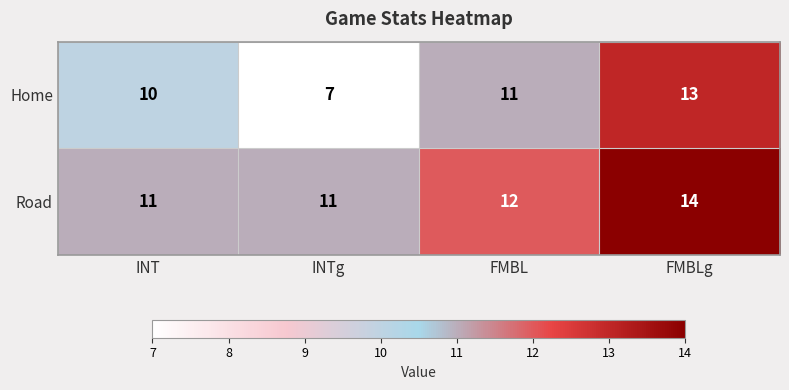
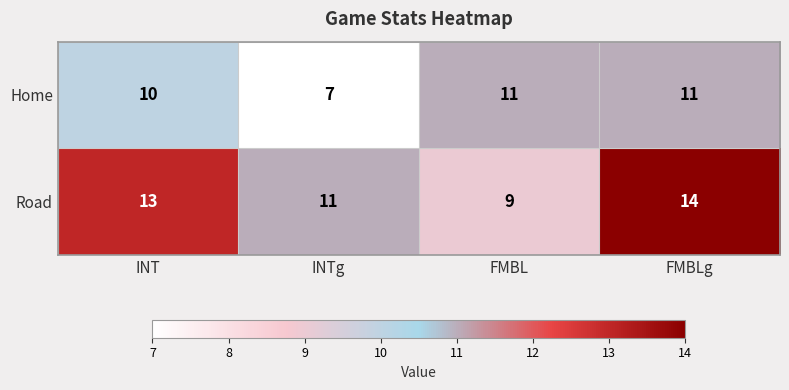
Home, FMBLg: 13 -> 11
Road, INT: 11 -> 13
Road, FMBL: 12 -> 9
